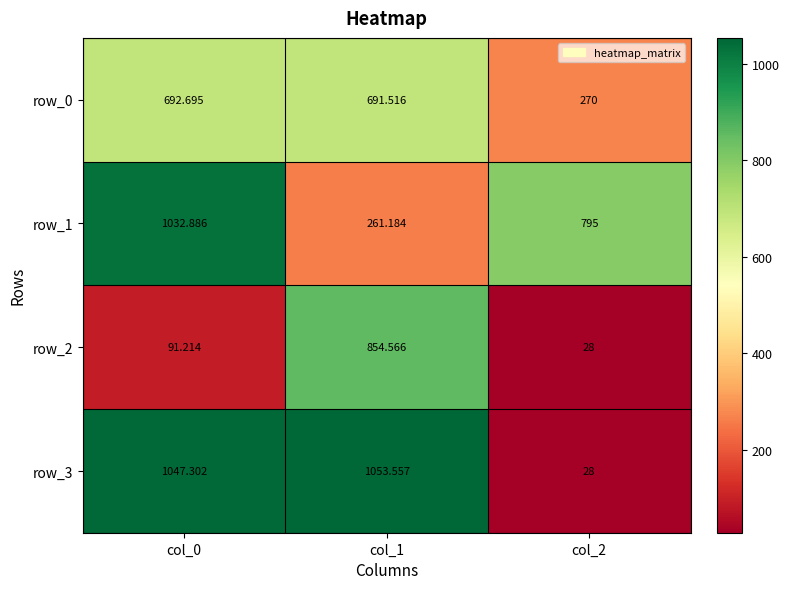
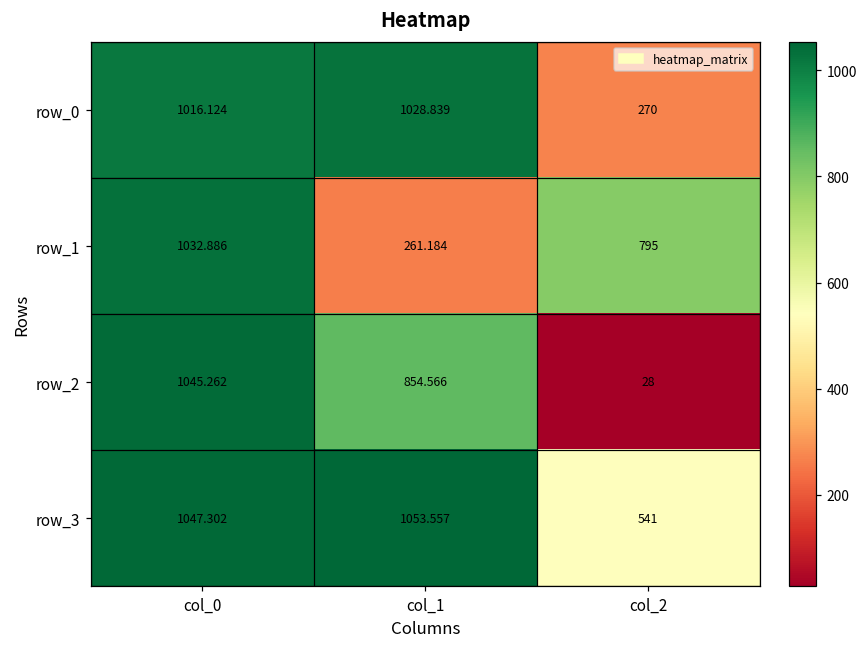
row_0, col_0: 692.695 -> 1016.124
row_0, col_1: 691.516 -> 1028.839
row_2, col_0: 91.214 -> 1045.262
row_3, col_2: 28 -> 541
